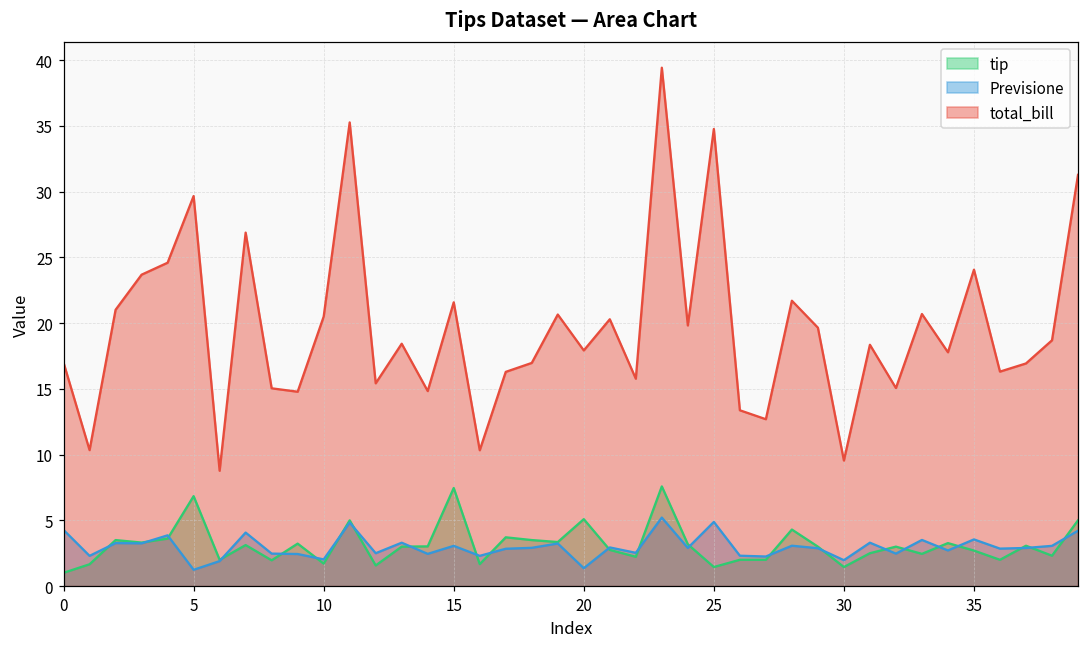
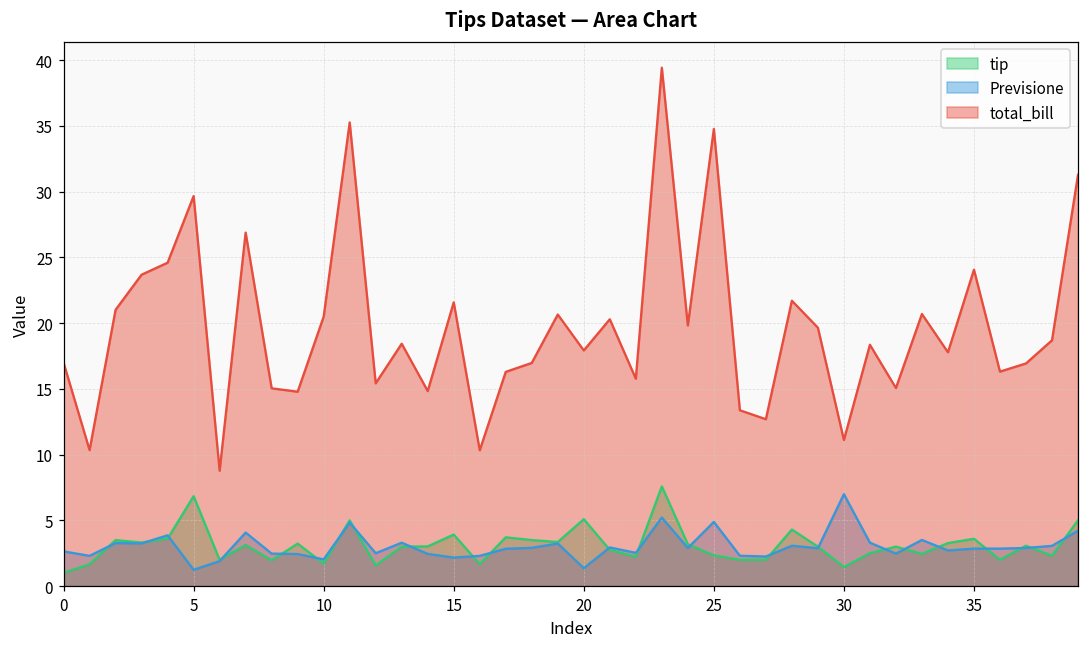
Previsione, 0: 4.3 -> 2.6
tip, 15: 7.5 -> 3.9
Previsione, 15: 3.1 -> 2.2
tip, 25: 1.5 -> 2.3
Previsione, 30: 2.0 -> 7.0
total_bill, 30: 9.6 -> 11.1
tip, 35: 2.7 -> 3.6
Previsione, 35: 3.6 -> 2.9
